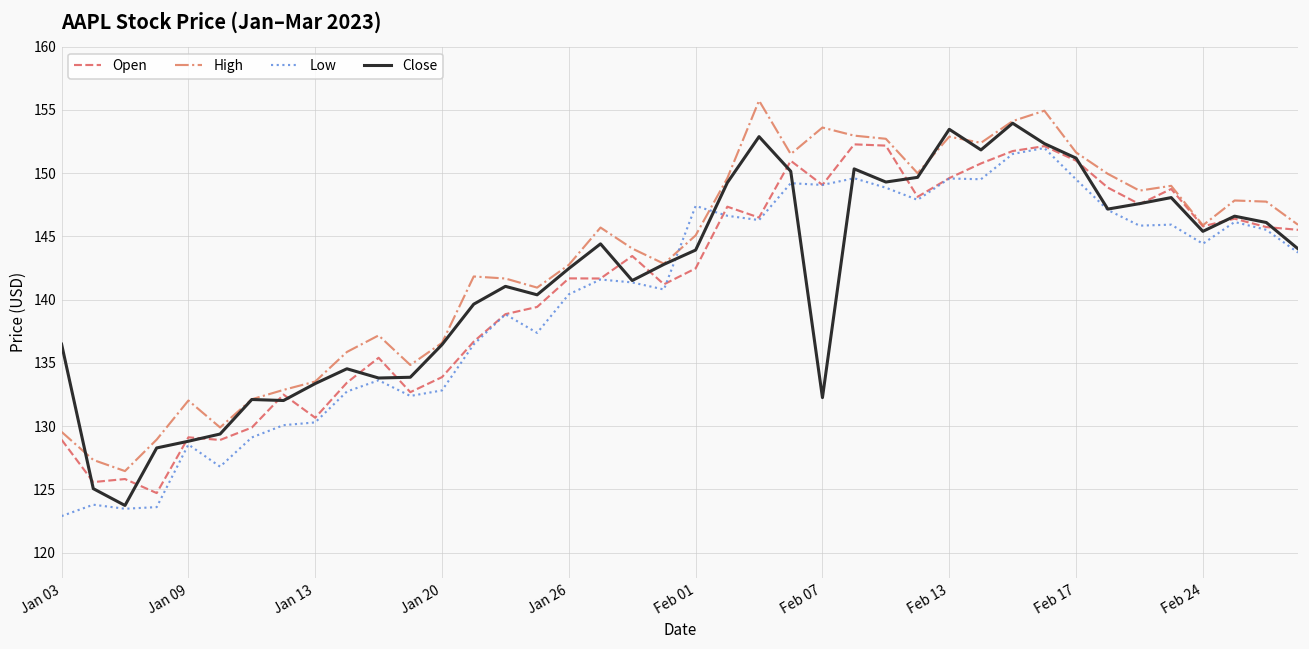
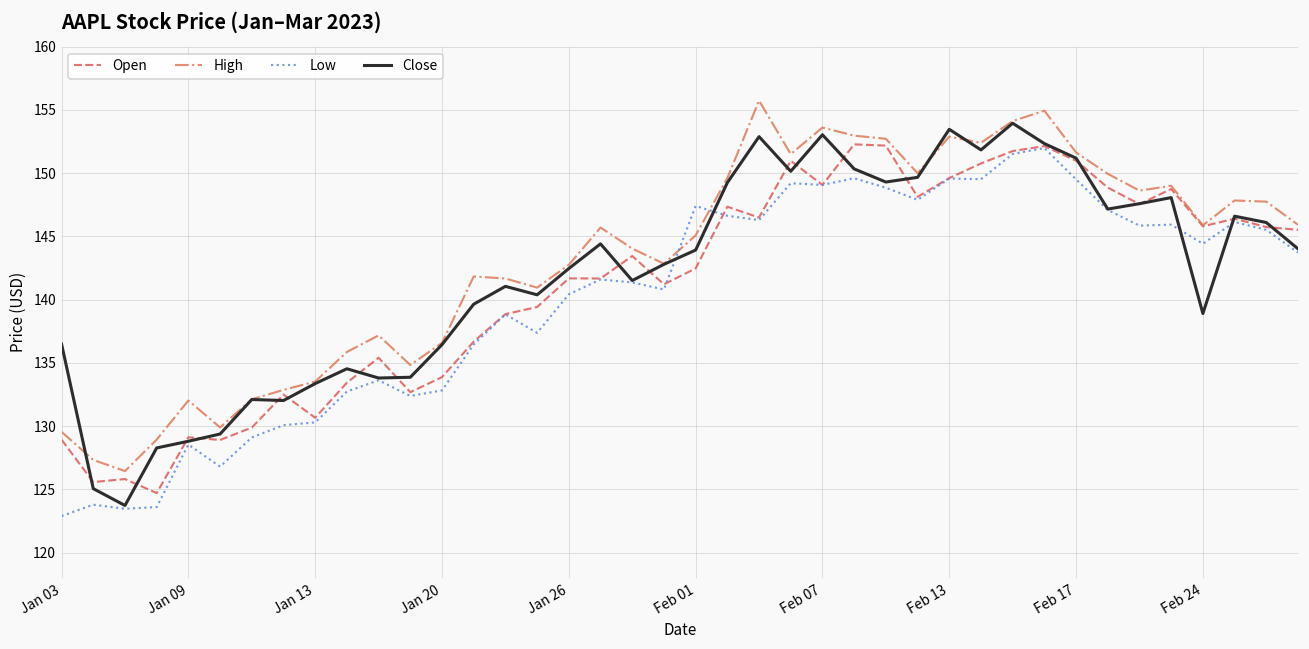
Close, Feb 07: 132.3 -> 153.0
Close, Feb 24: 145.4 -> 138.9
